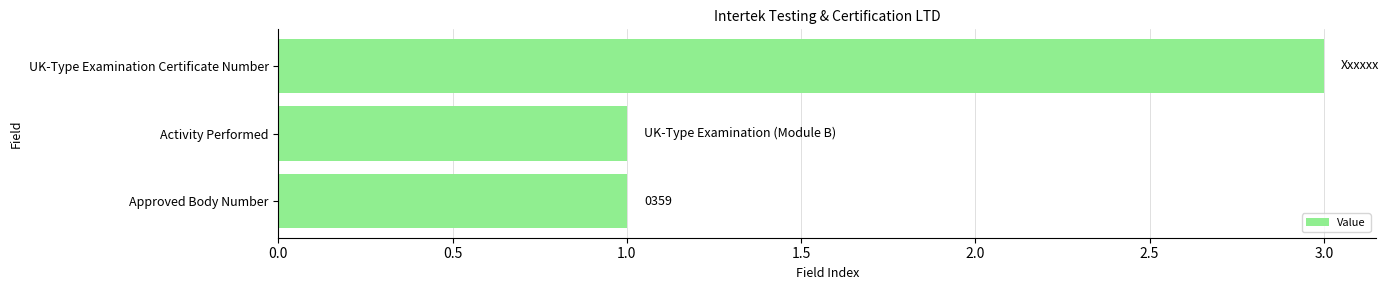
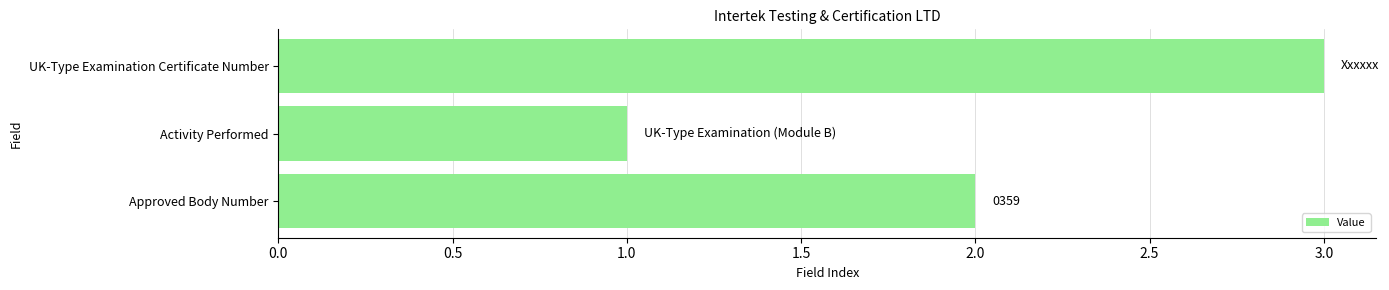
Approved Body Number: 1 -> 2
